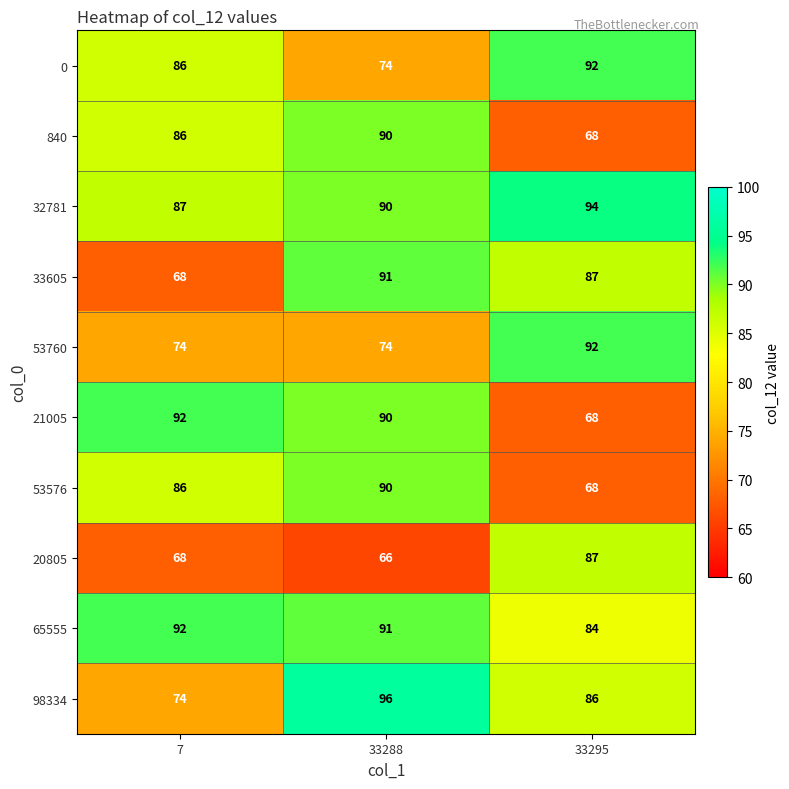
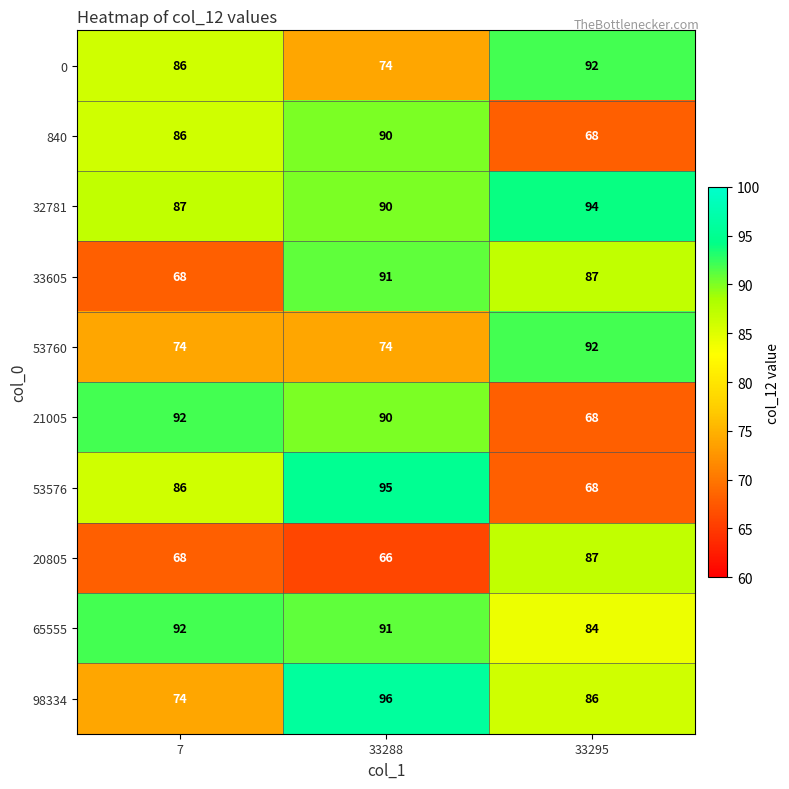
53576, 33288: 90 -> 95
